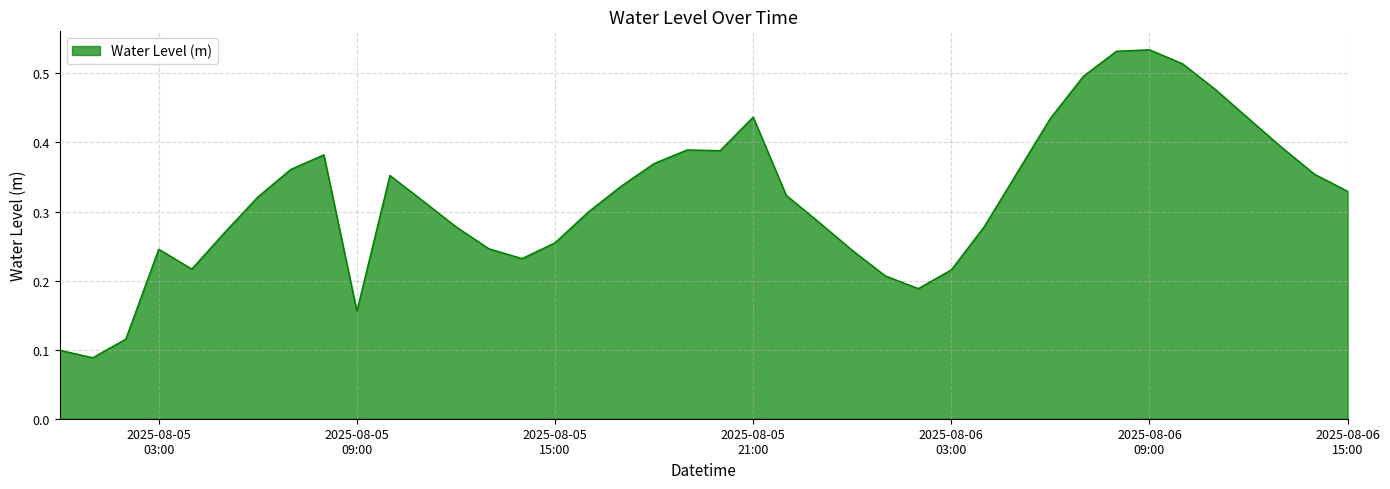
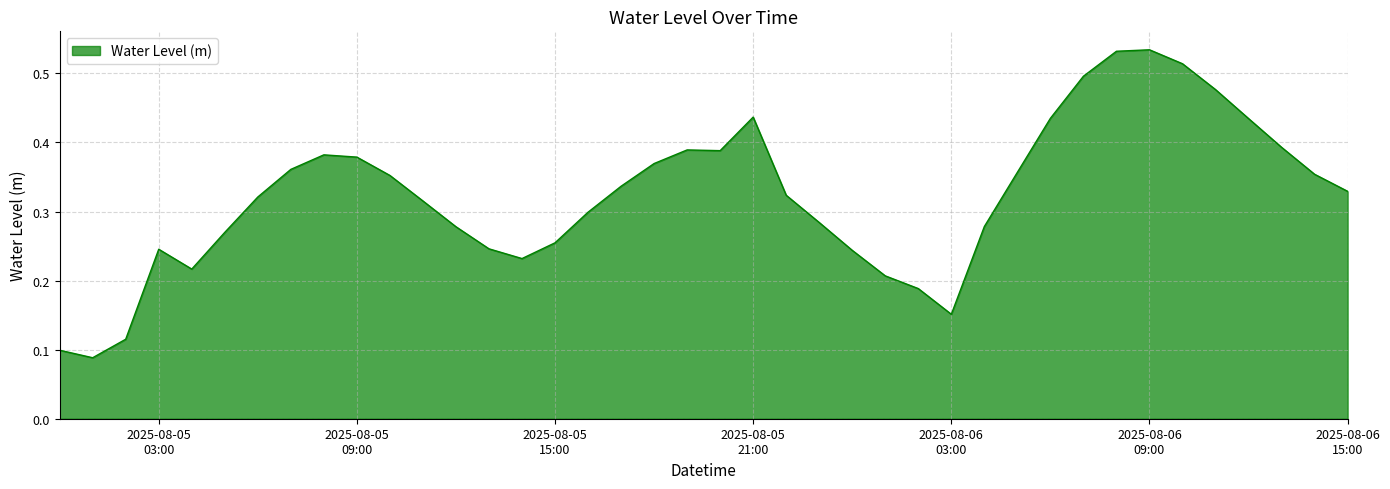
2025-08-05 09:00: 0.16 -> 0.38
2025-08-06 03:00: 0.22 -> 0.15
